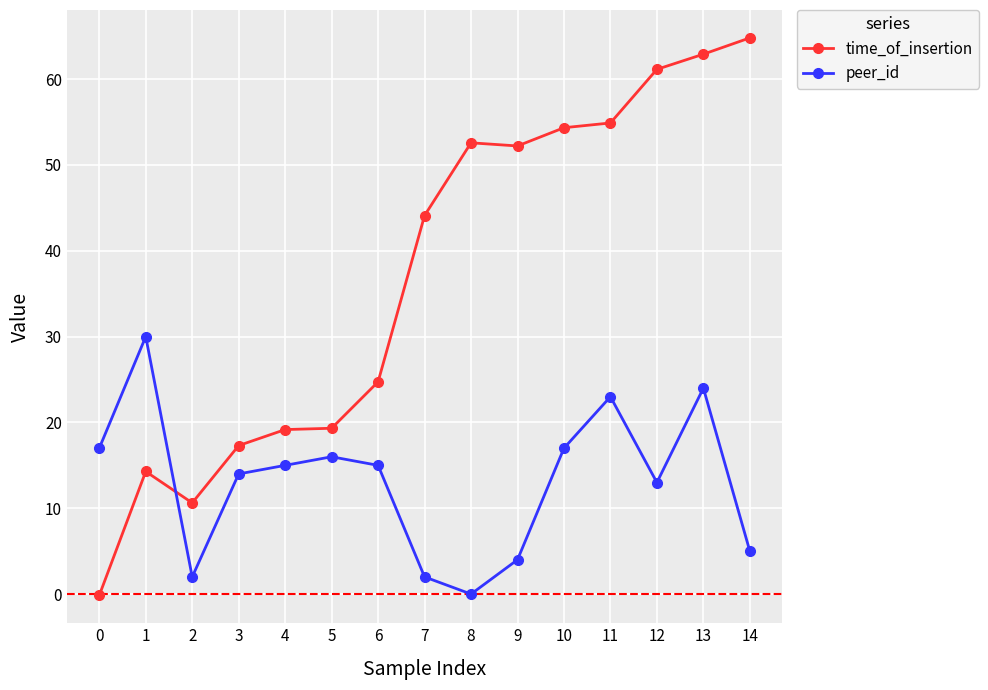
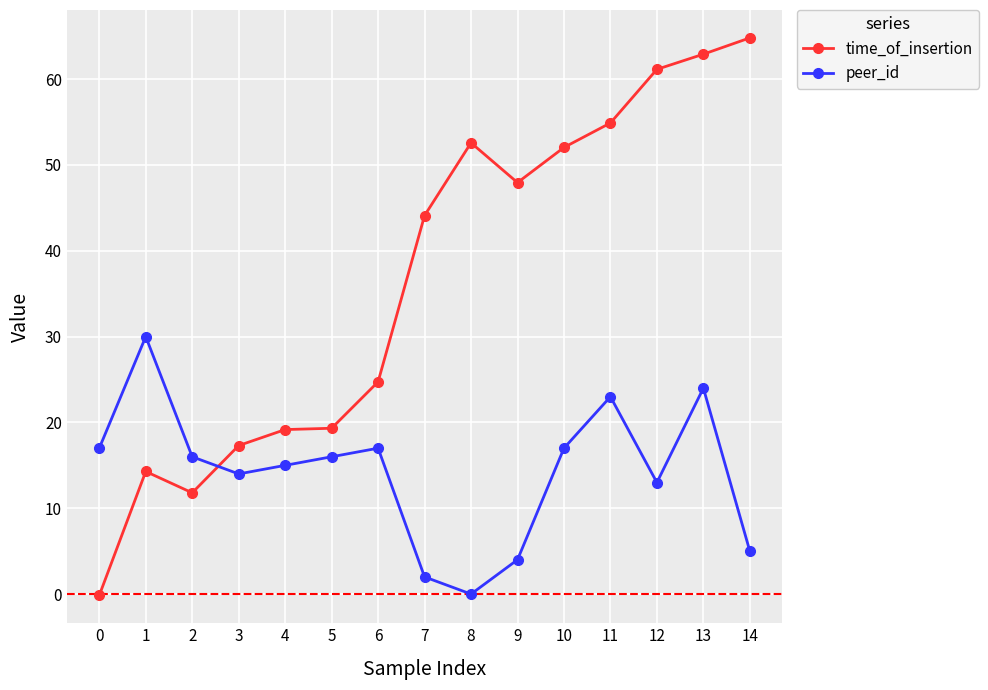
time_of_insertion, 2: 11 -> 12
peer_id, 2: 2 -> 16
peer_id, 6: 15 -> 17
time_of_insertion, 9: 52 -> 48
time_of_insertion, 10: 54 -> 52
